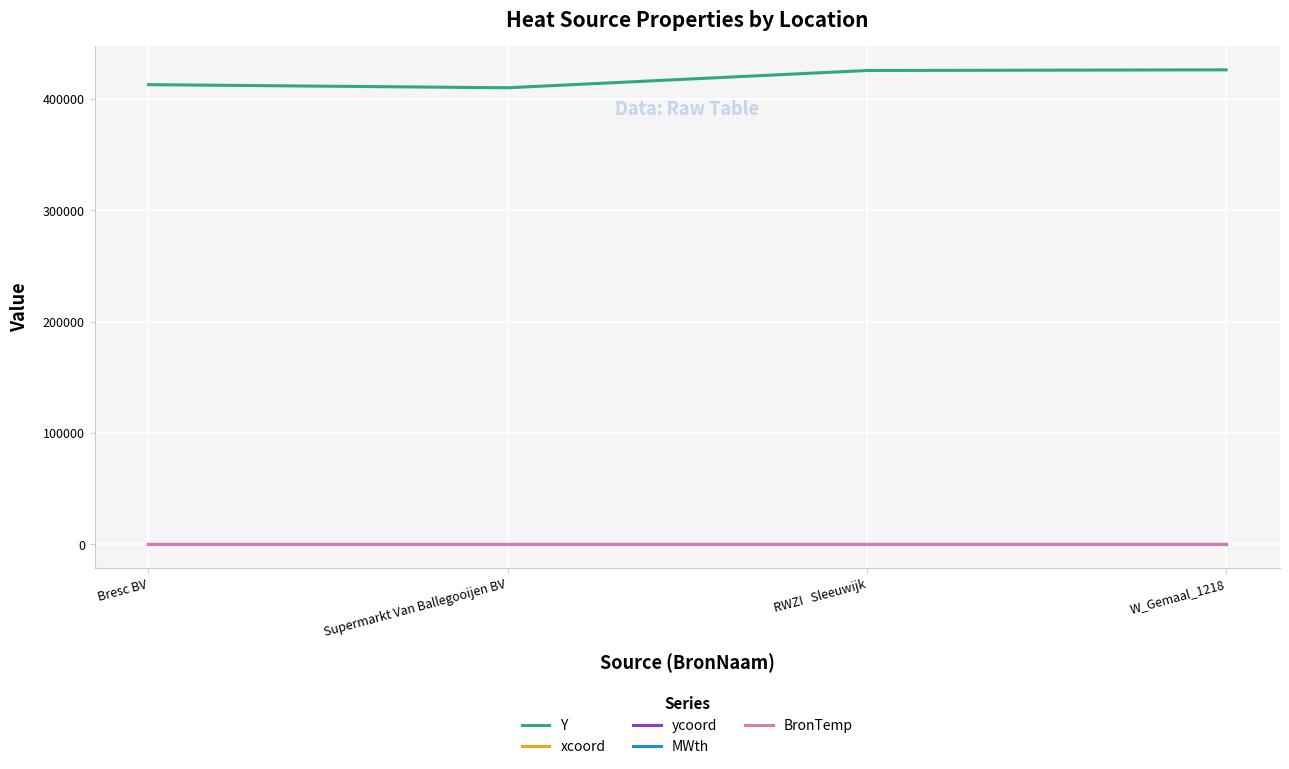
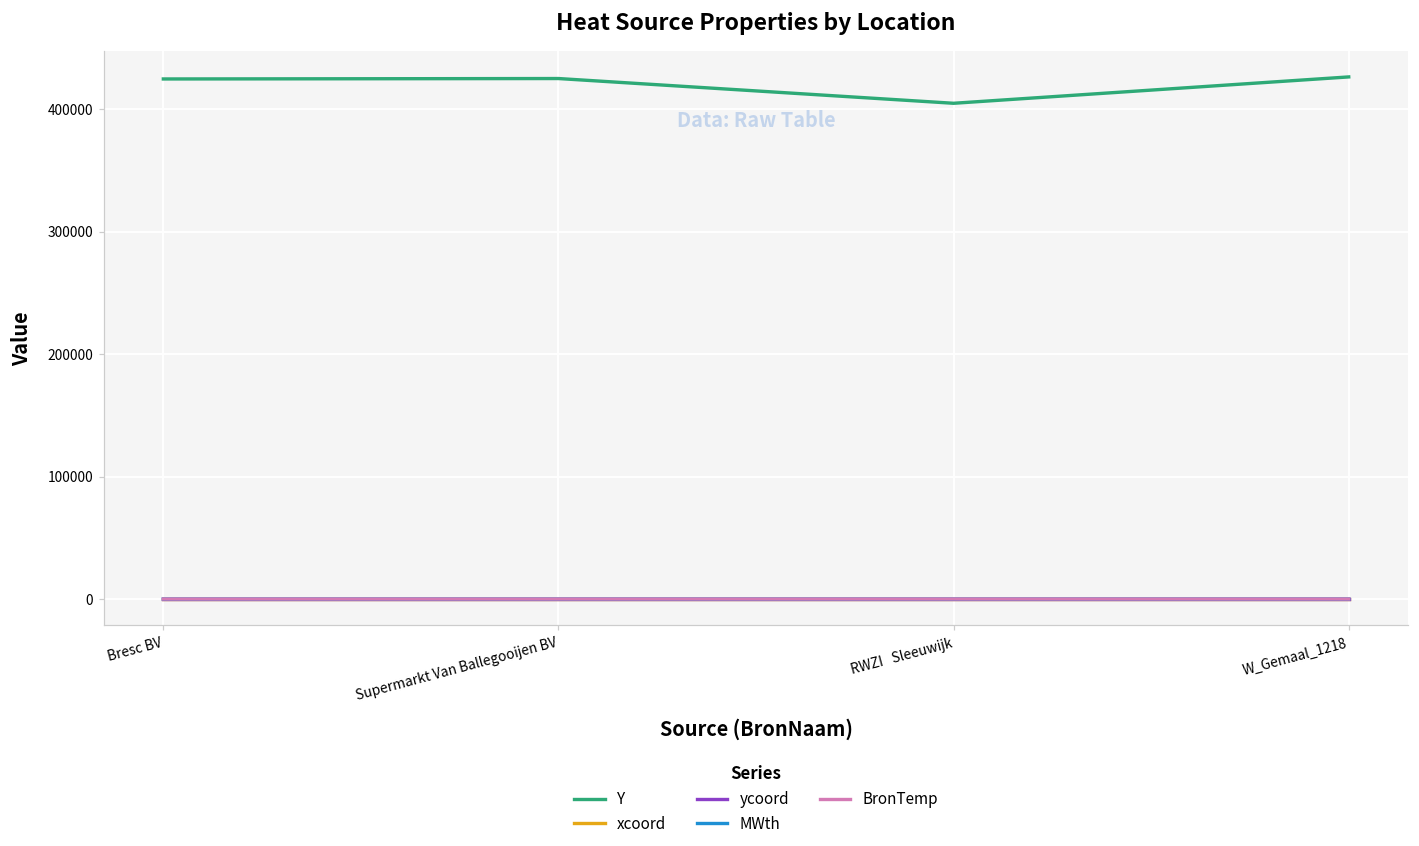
Y, Bresc BV: 413000 -> 425000
Y, Supermarkt Van Ballegooijen BV: 410000 -> 425000
Y, RWZI Sleeuwijk: 426000 -> 405000
